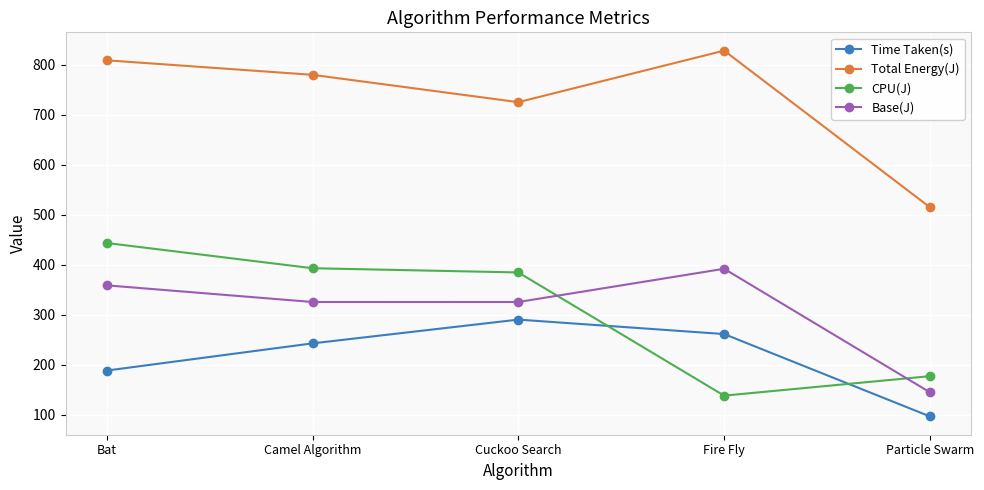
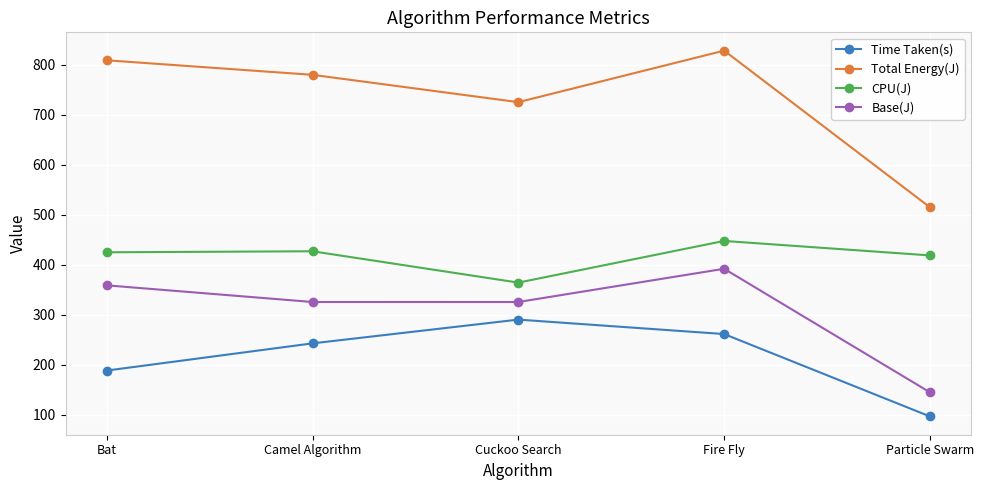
CPU(J), Bat: 440 -> 420
CPU(J), Camel Algorithm: 390 -> 430
CPU(J), Cuckoo Search: 380 -> 360
CPU(J), Fire Fly: 140 -> 450
CPU(J), Particle Swarm: 180 -> 420
